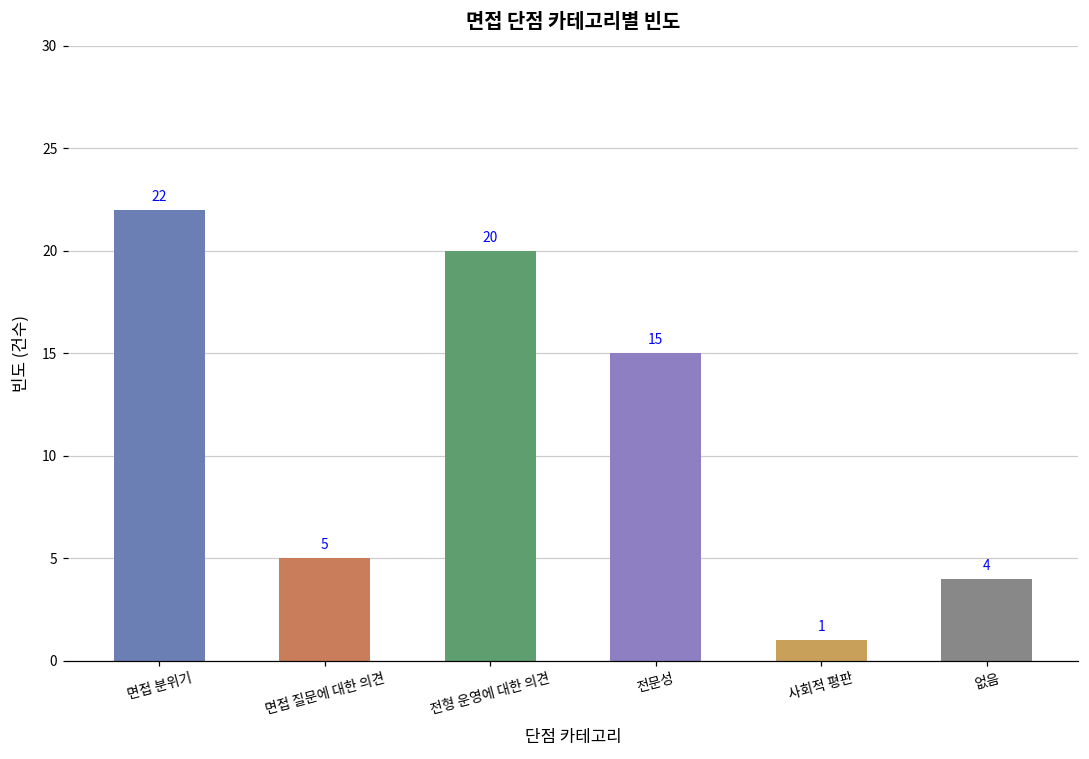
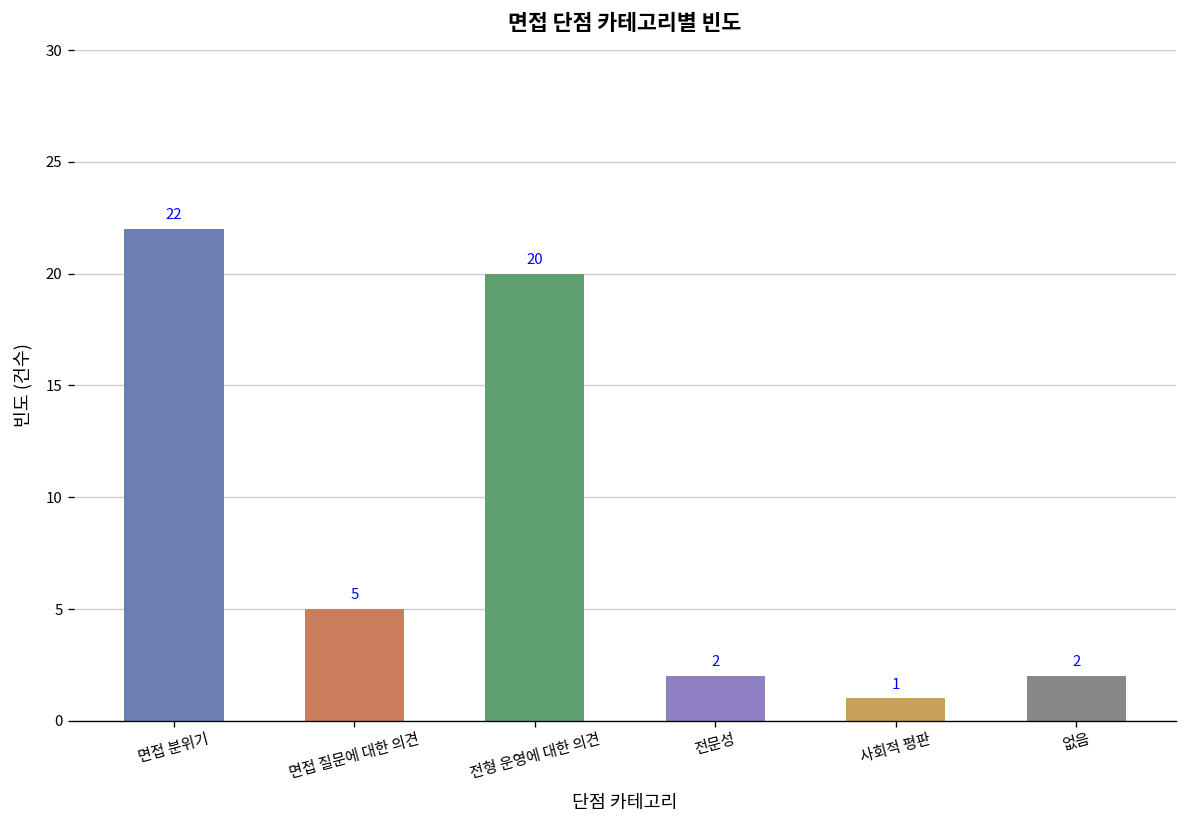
전문성: 15 -> 2
없음: 4 -> 2
